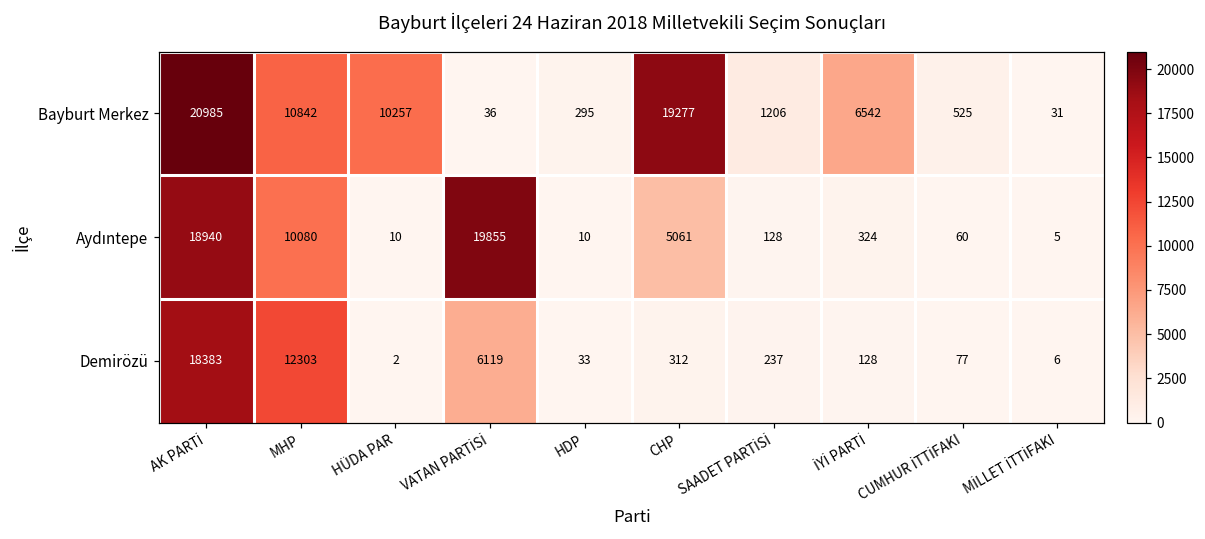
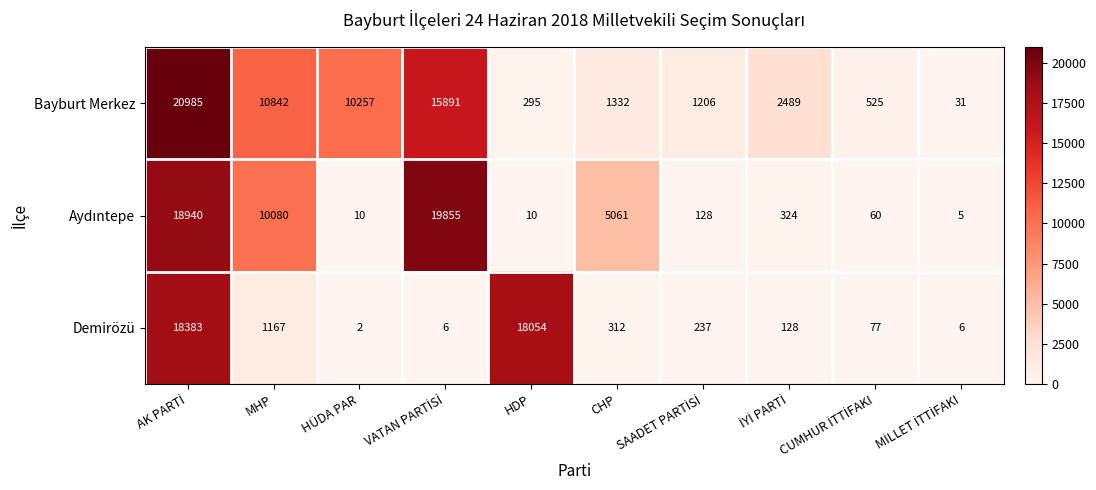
Bayburt Merkez, VATAN PARTİSİ: 36 -> 15891
Bayburt Merkez, CHP: 19277 -> 1332
Bayburt Merkez, İYİ PARTİ: 6542 -> 2489
Demirözü, MHP: 12303 -> 1167
Demirözü, VATAN PARTİSİ: 6119 -> 6
Demirözü, HDP: 33 -> 18054
